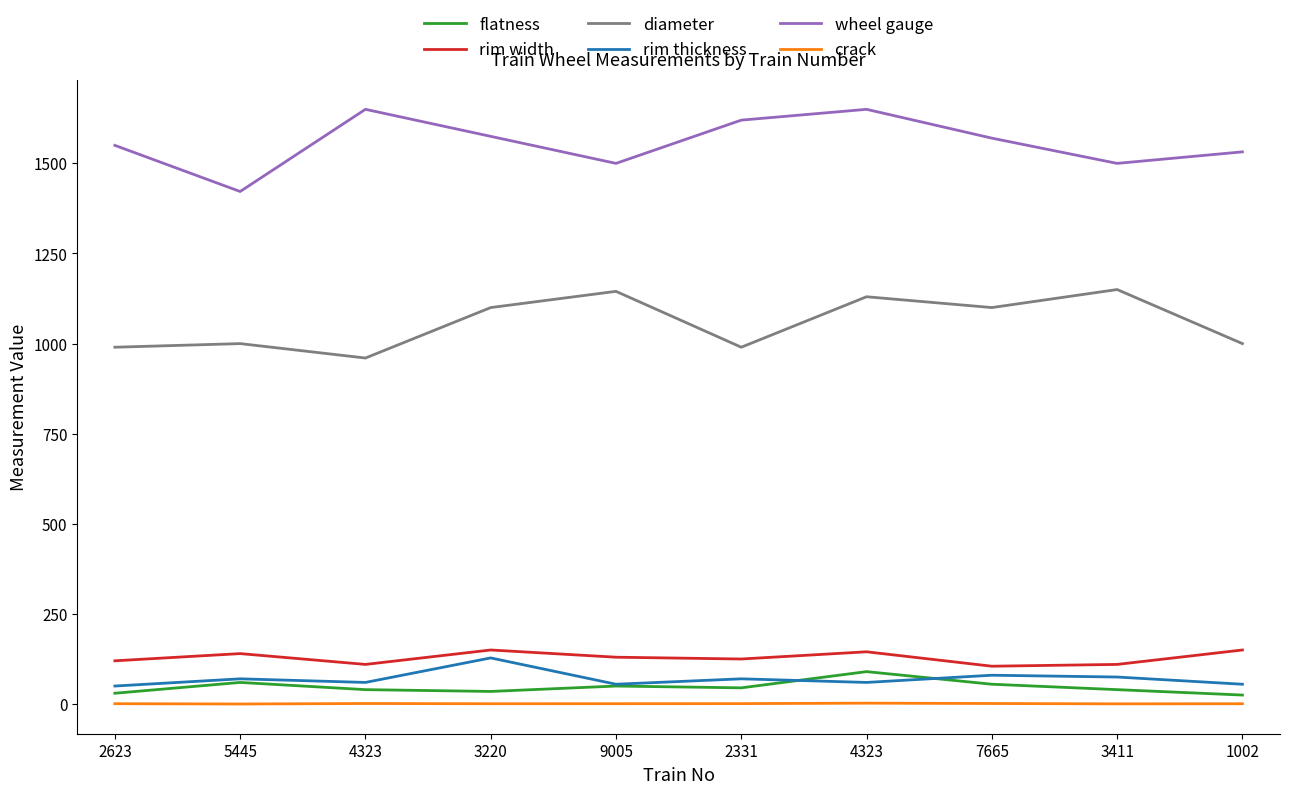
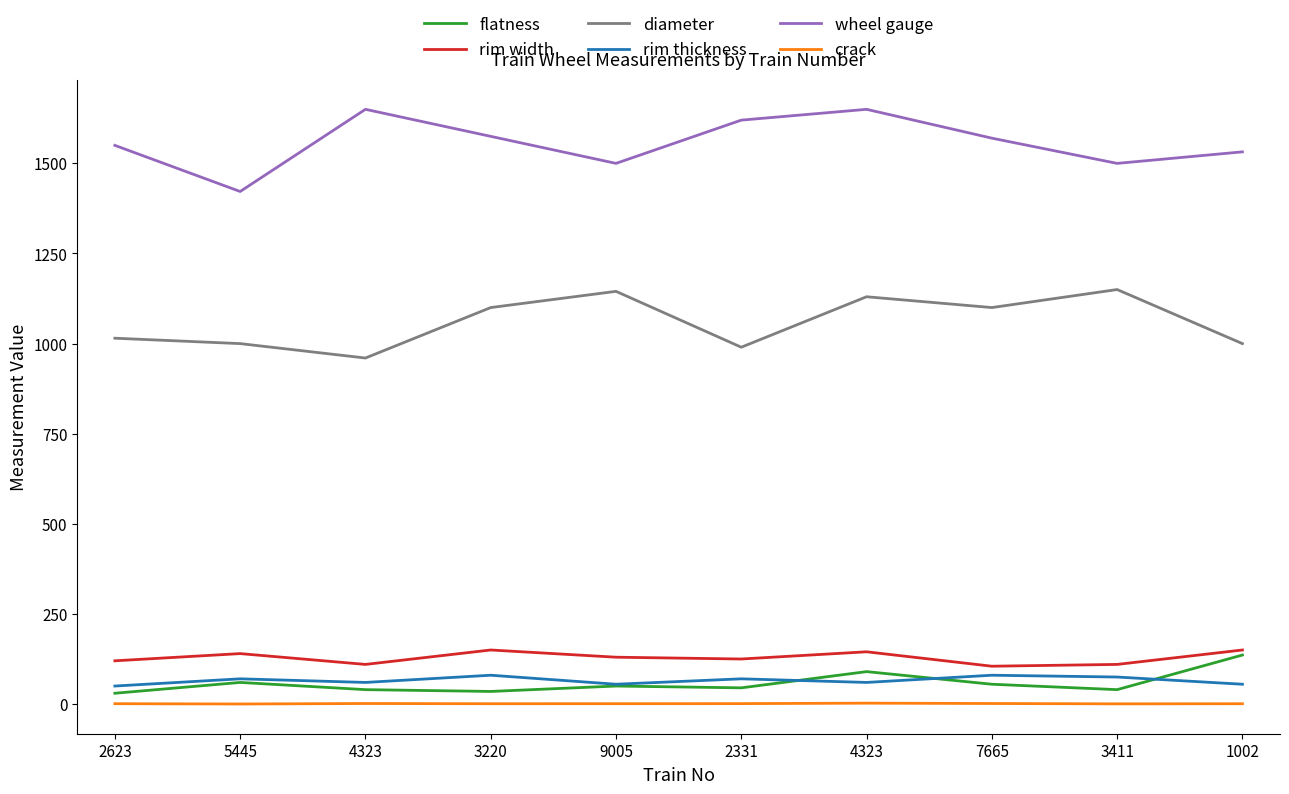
diameter, 2623: 990 -> 1020
rim thickness, 3220: 130 -> 80
flatness, 1002: 30 -> 140
